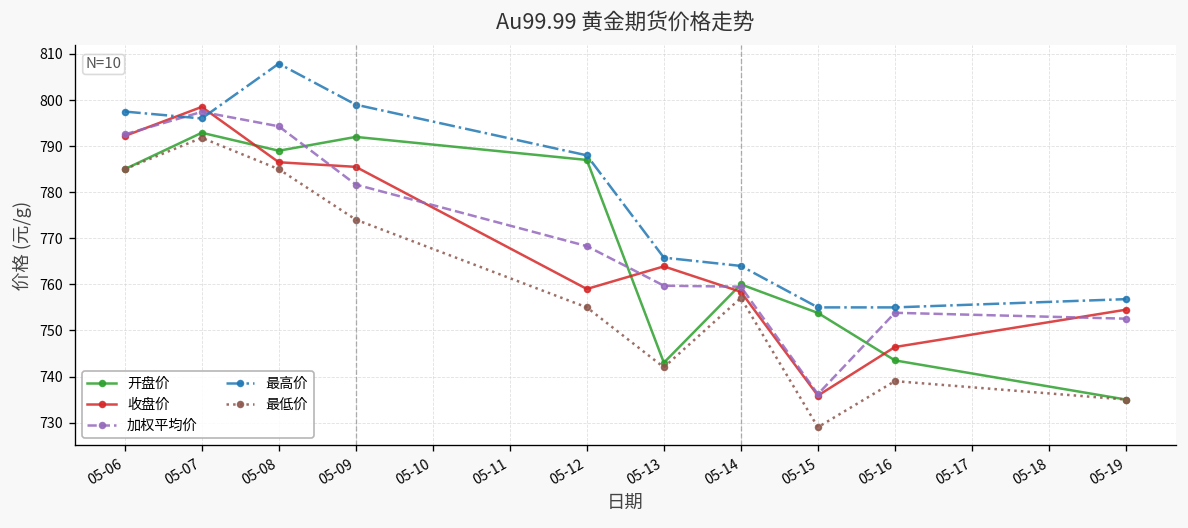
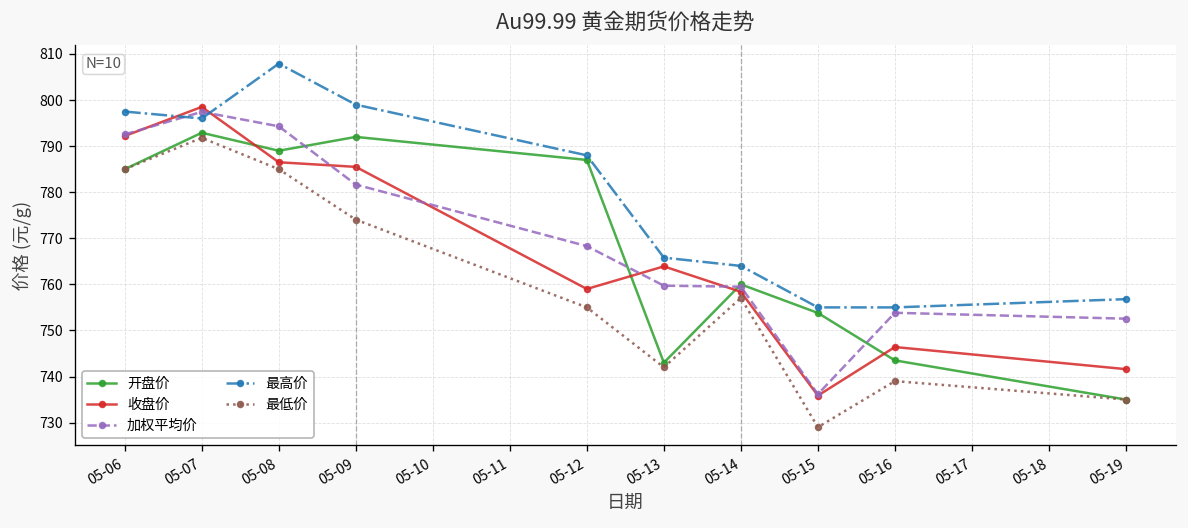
收盘价, 05-19: 755 -> 742
